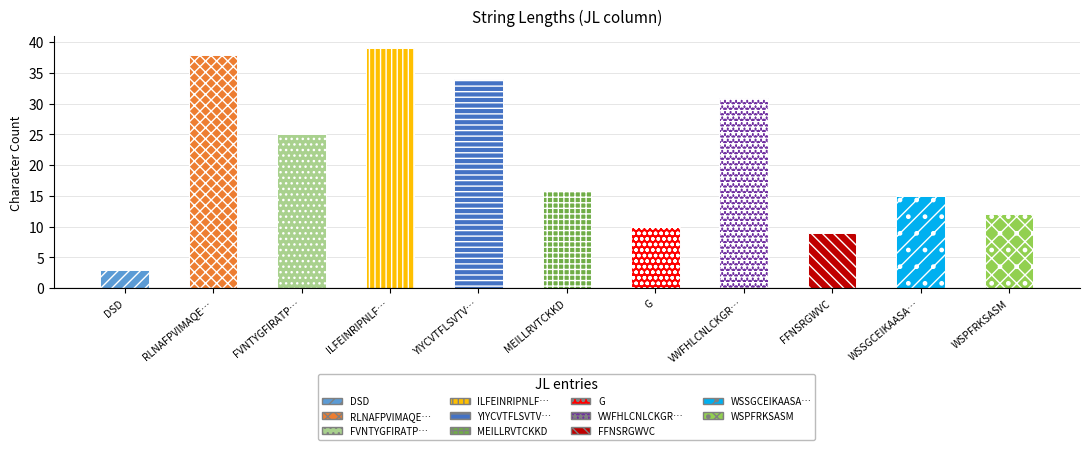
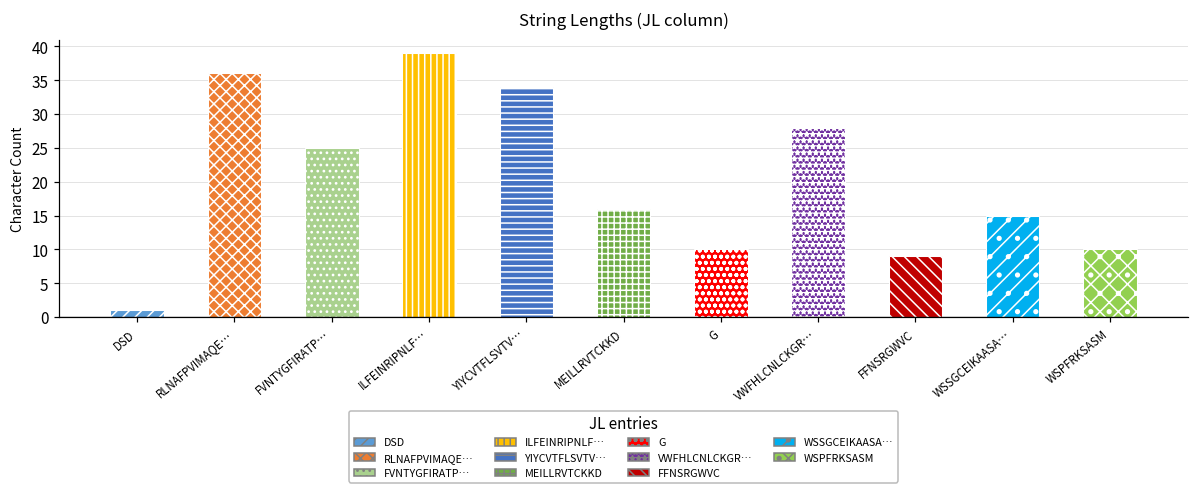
DSD: 3 -> 1
RLNAFPVIMAQE…: 38 -> 36
VWFHLCNLCKGR…: 31 -> 28
WSPFRKSASM: 12 -> 10
